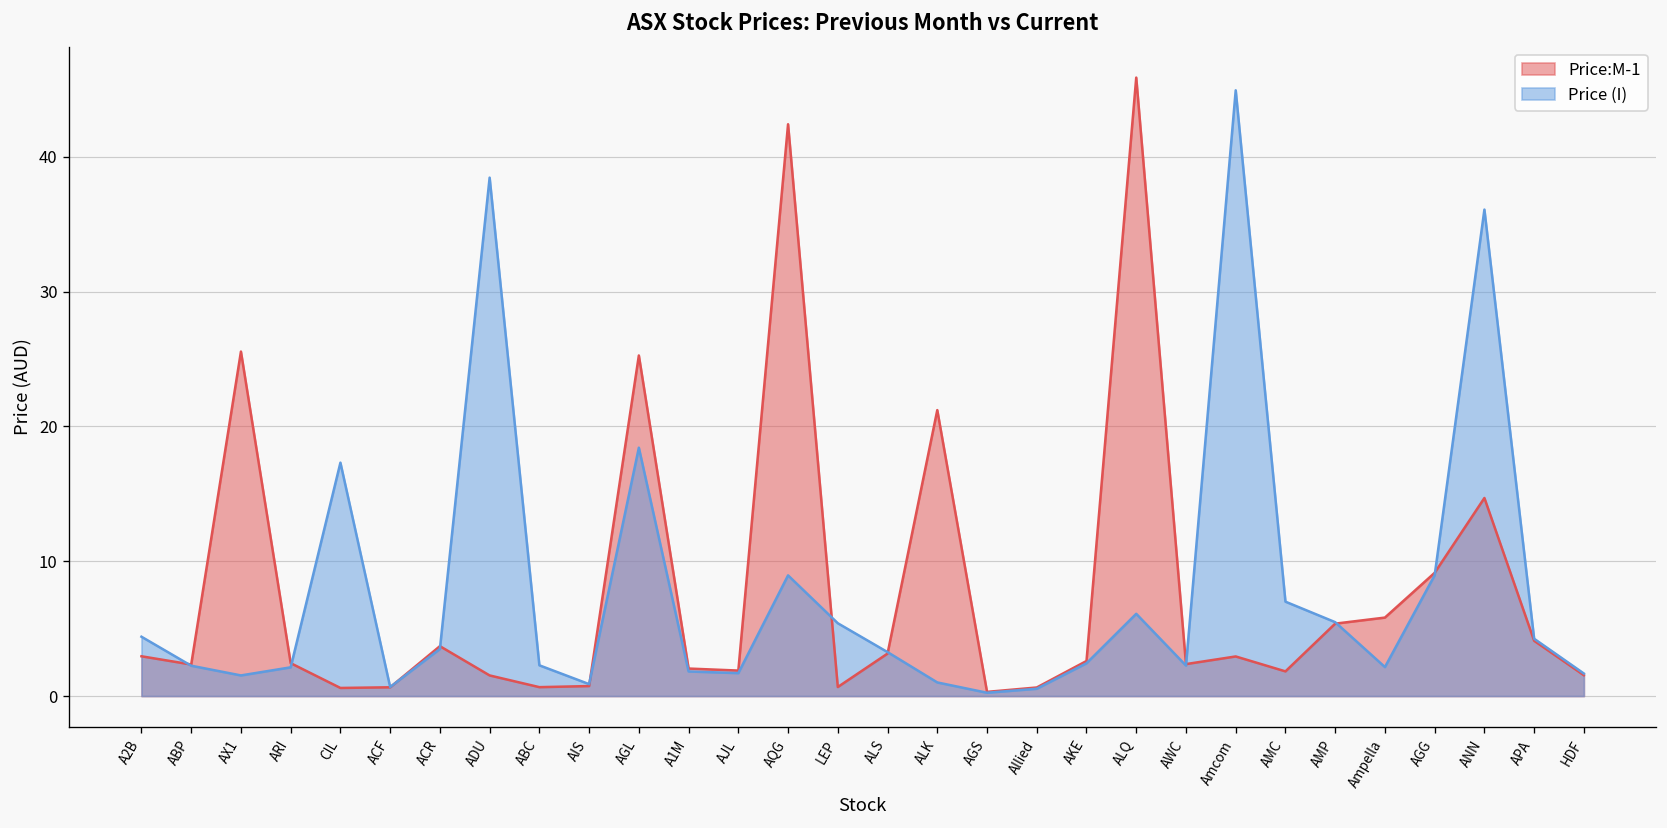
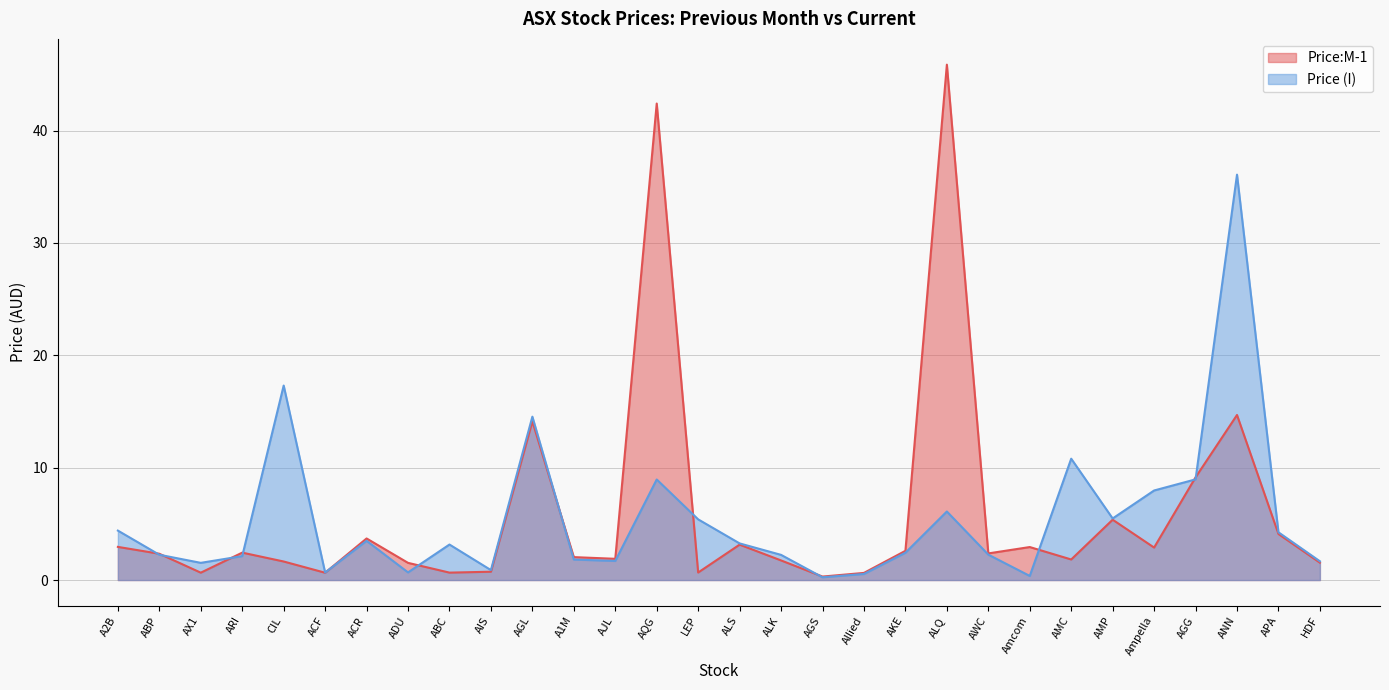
Price:M-1, AX1: 25.6 -> 0.7
Price:M-1, CIL: 0.6 -> 1.7
Price (I), ADU: 38.5 -> 0.7
Price (I), ABC: 2.3 -> 3.2
Price:M-1, AGL: 25.3 -> 14.1
Price (I), AGL: 18.4 -> 14.5
Price:M-1, ALK: 21.2 -> 1.7
Price (I), ALK: 1.0 -> 2.2
Price (I), Amcom: 44.9 -> 0.4
Price (I), AMC: 7.0 -> 10.8
Price:M-1, Ampella: 5.8 -> 2.9
Price (I), Ampella: 2.2 -> 8.0
